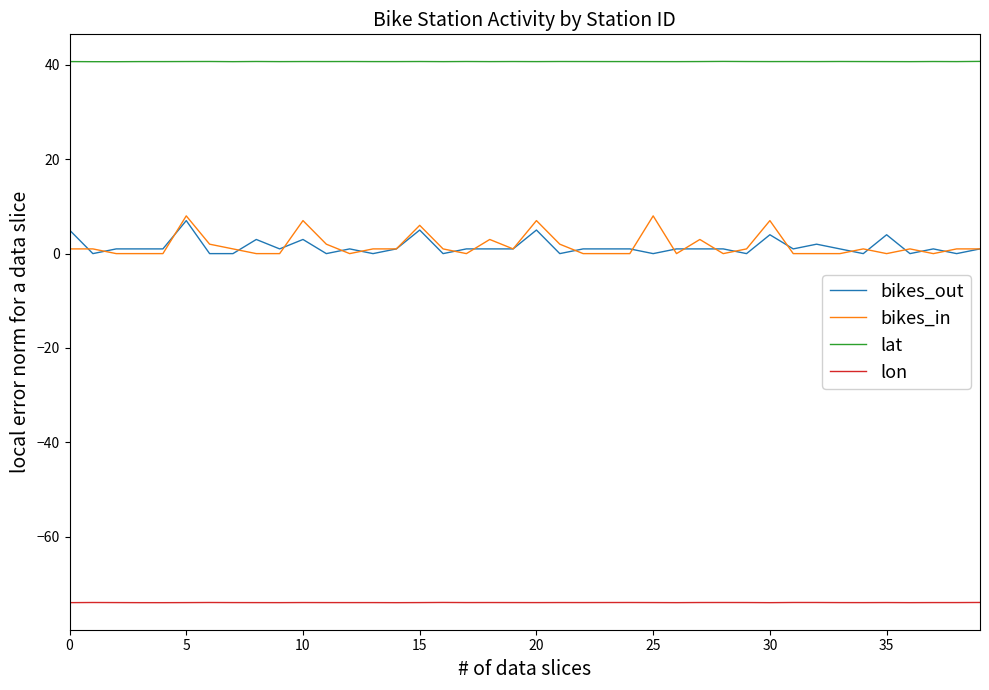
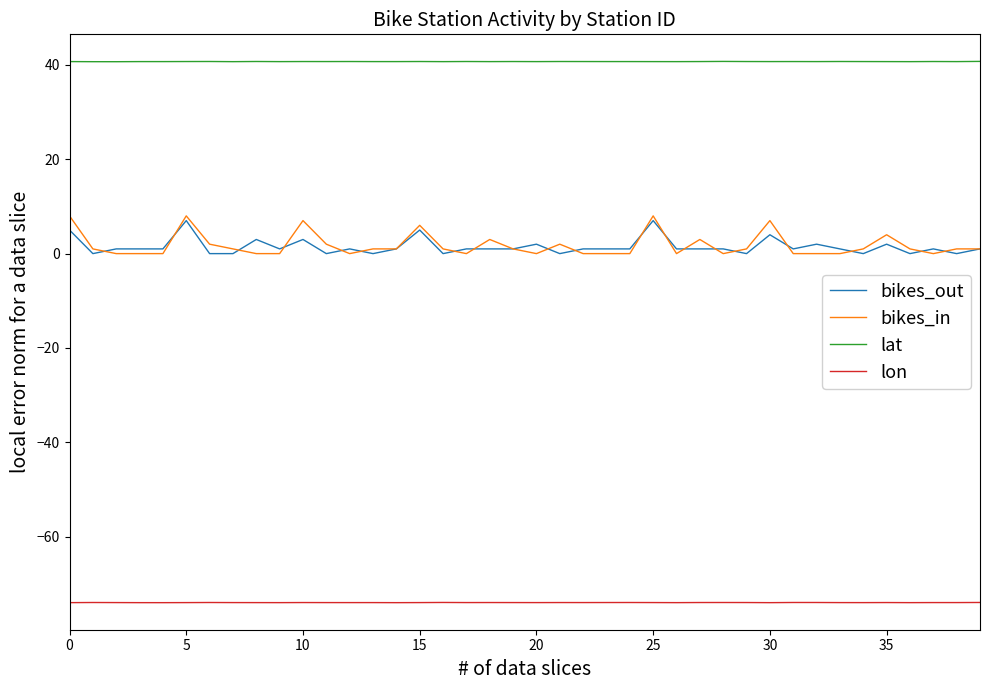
bikes_in, 0: 1 -> 8
bikes_out, 20: 5 -> 2
bikes_in, 20: 7 -> 0
bikes_out, 25: 0 -> 7
bikes_out, 35: 4 -> 2
bikes_in, 35: 0 -> 4
